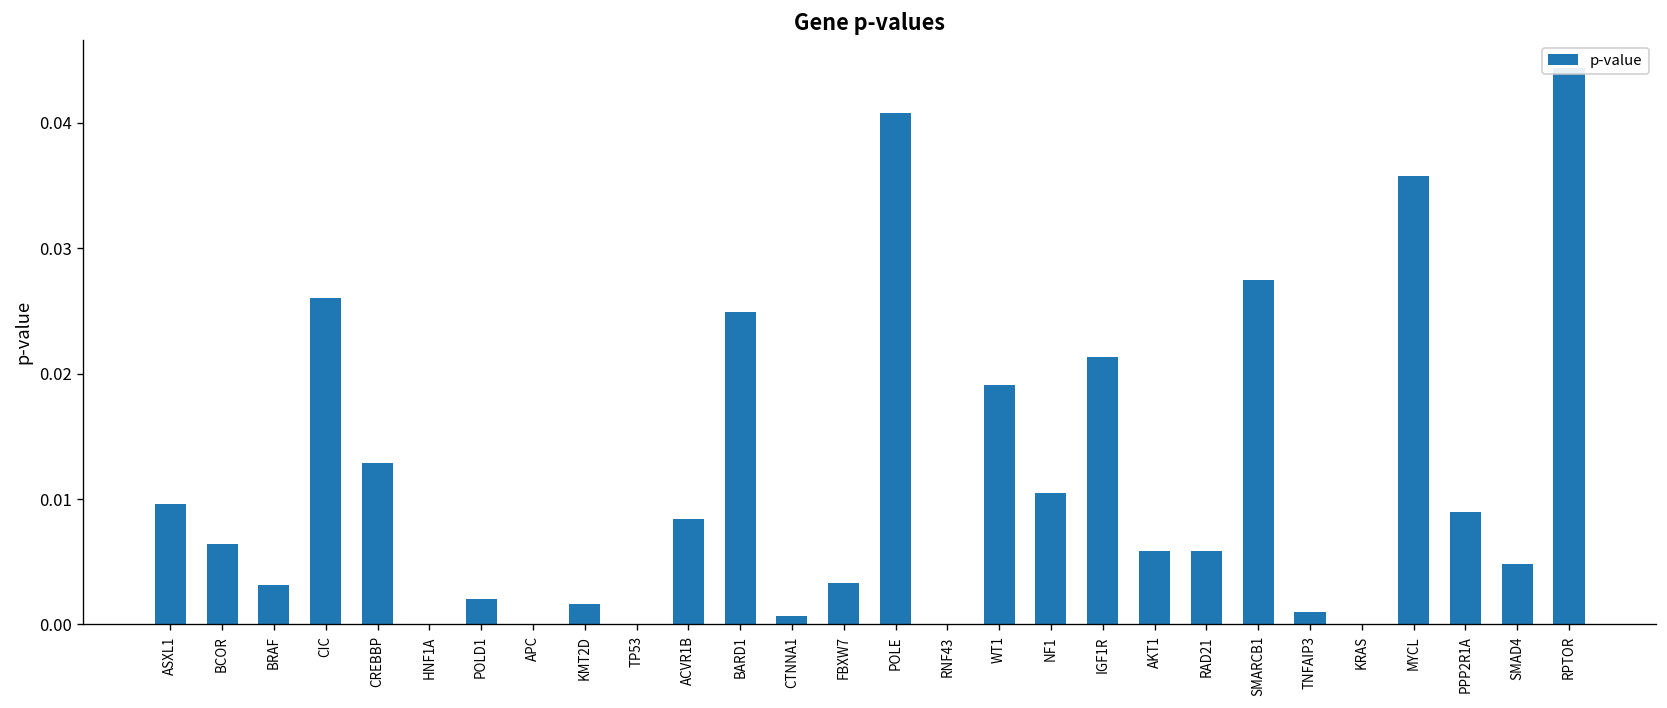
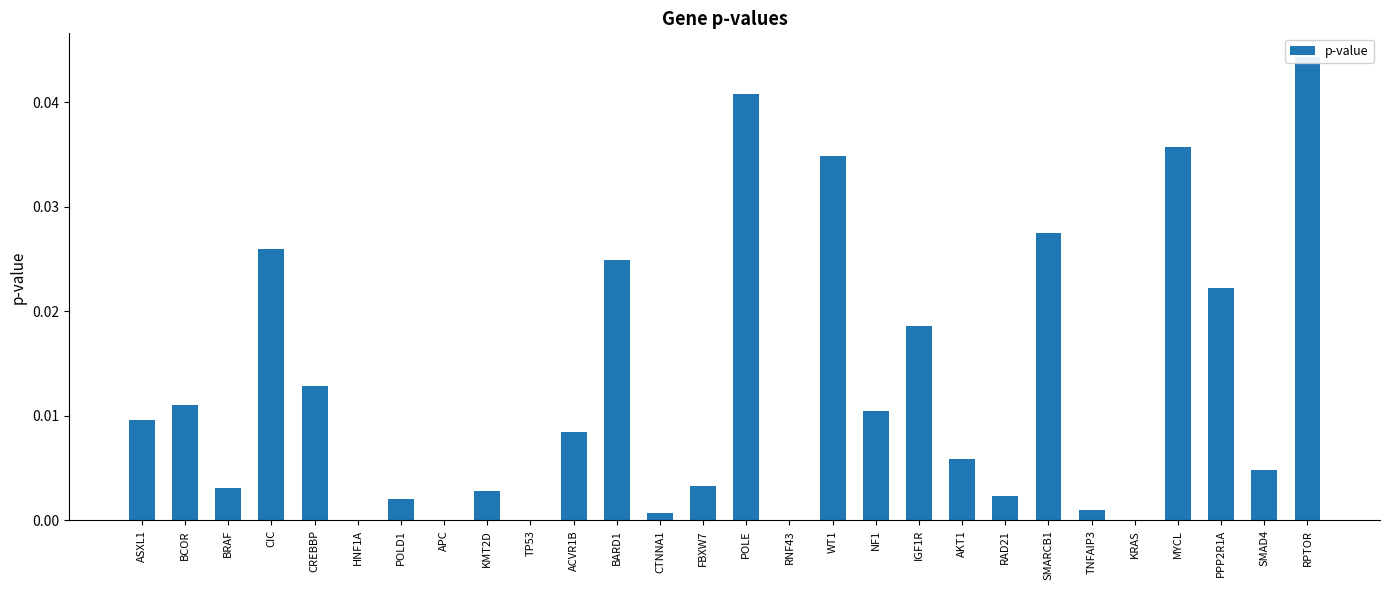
BCOR: 0.0064 -> 0.0110
KMT2D: 0.0017 -> 0.0028
WT1: 0.0191 -> 0.0349
IGF1R: 0.0213 -> 0.0186
RAD21: 0.0059 -> 0.0023
PPP2R1A: 0.0090 -> 0.0223
